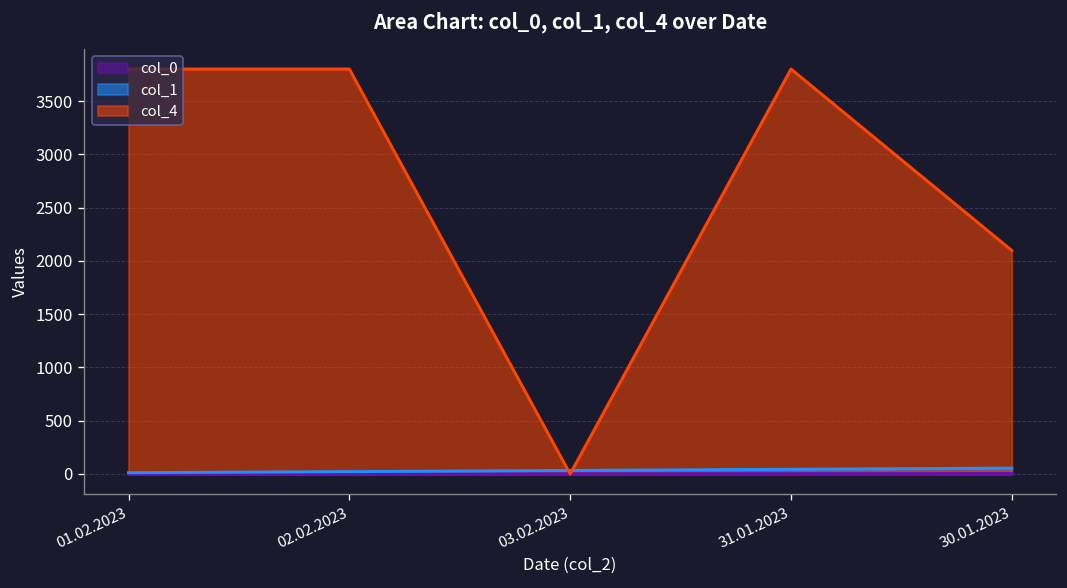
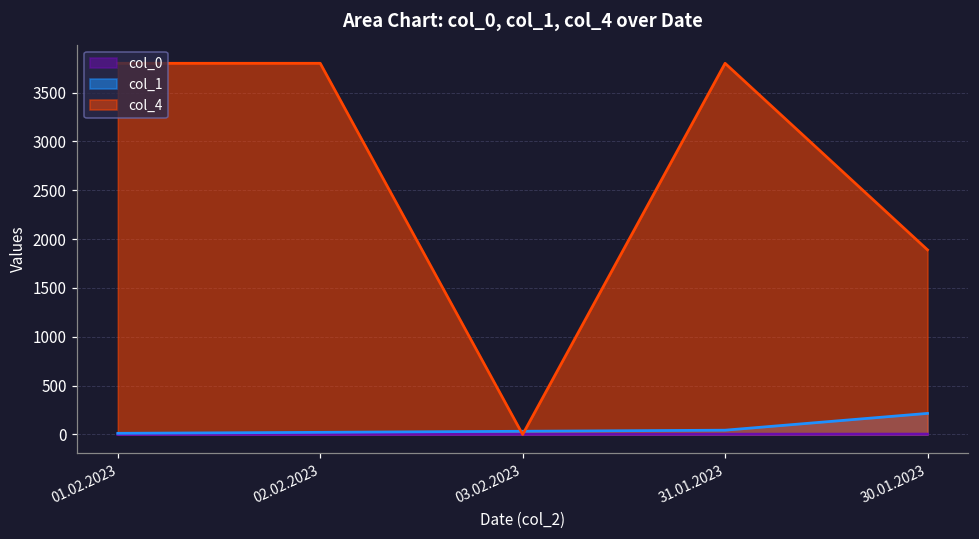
col_1, 30.01.2023: 100 -> 200
col_4, 30.01.2023: 2100 -> 1900
